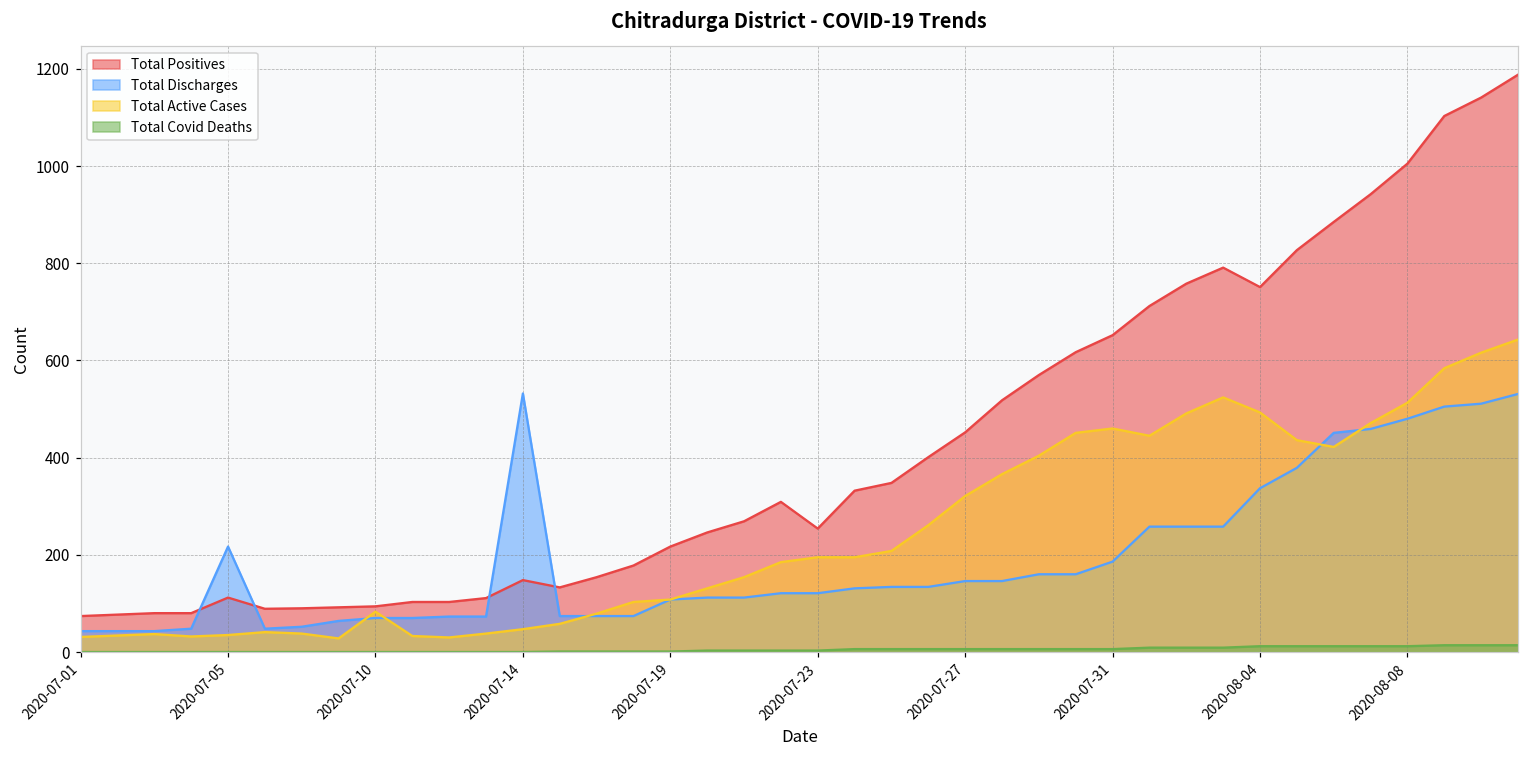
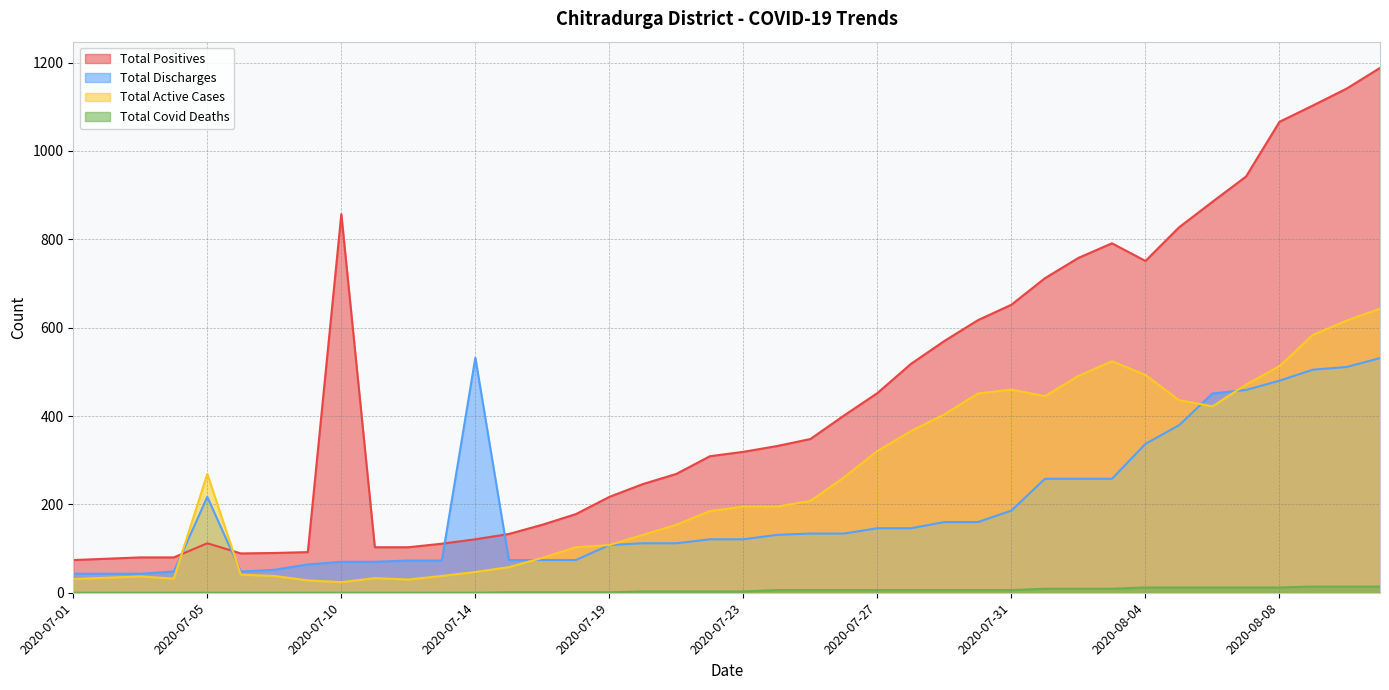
Total Active Cases, 2020-07-05: 40 -> 270
Total Positives, 2020-07-10: 90 -> 860
Total Active Cases, 2020-07-10: 80 -> 20
Total Positives, 2020-07-14: 150 -> 120
Total Positives, 2020-07-23: 250 -> 320
Total Positives, 2020-08-08: 1010 -> 1070
